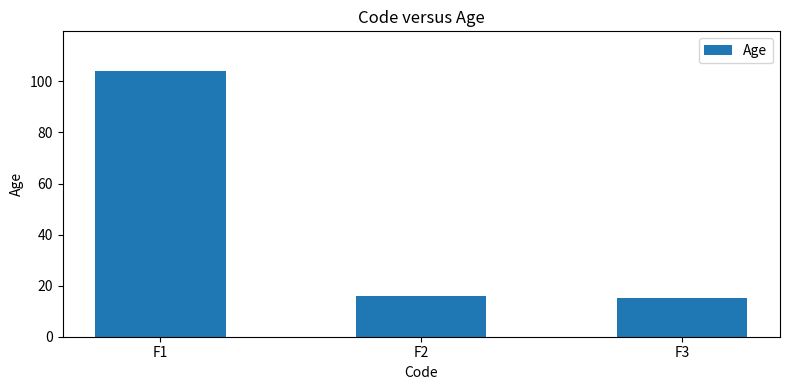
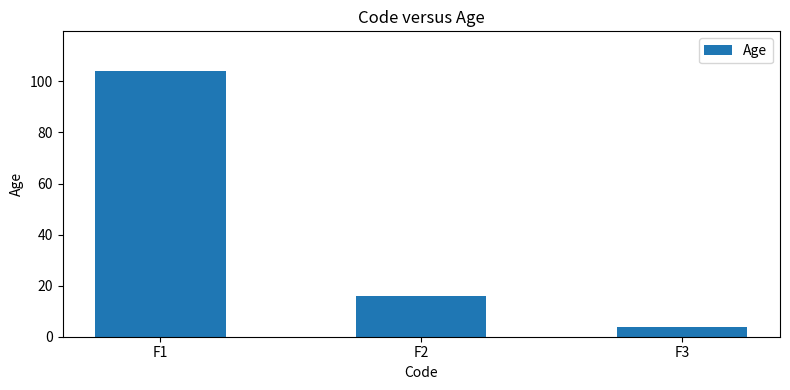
F3: 15 -> 4
